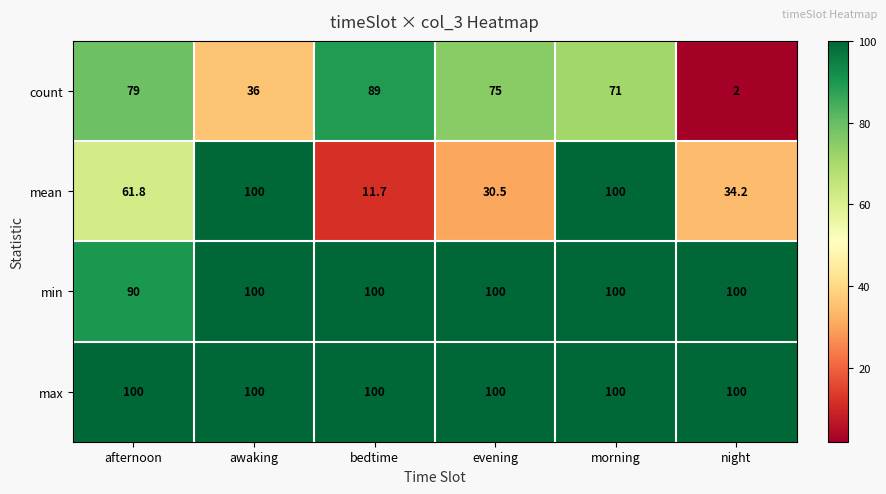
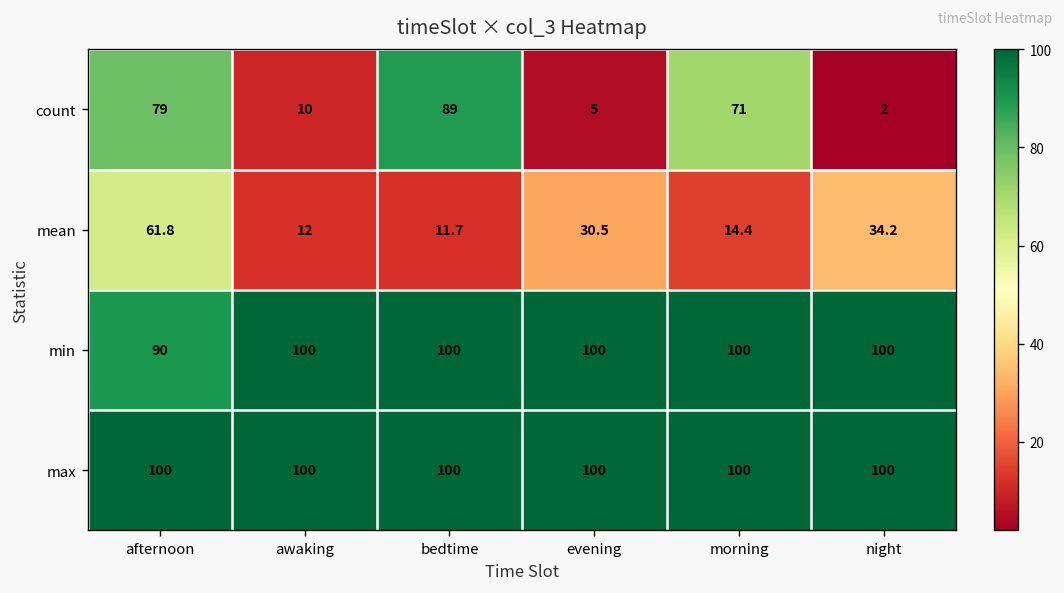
count, awaking: 36 -> 10
count, evening: 75 -> 5
mean, awaking: 100 -> 12
mean, morning: 100 -> 14.4
